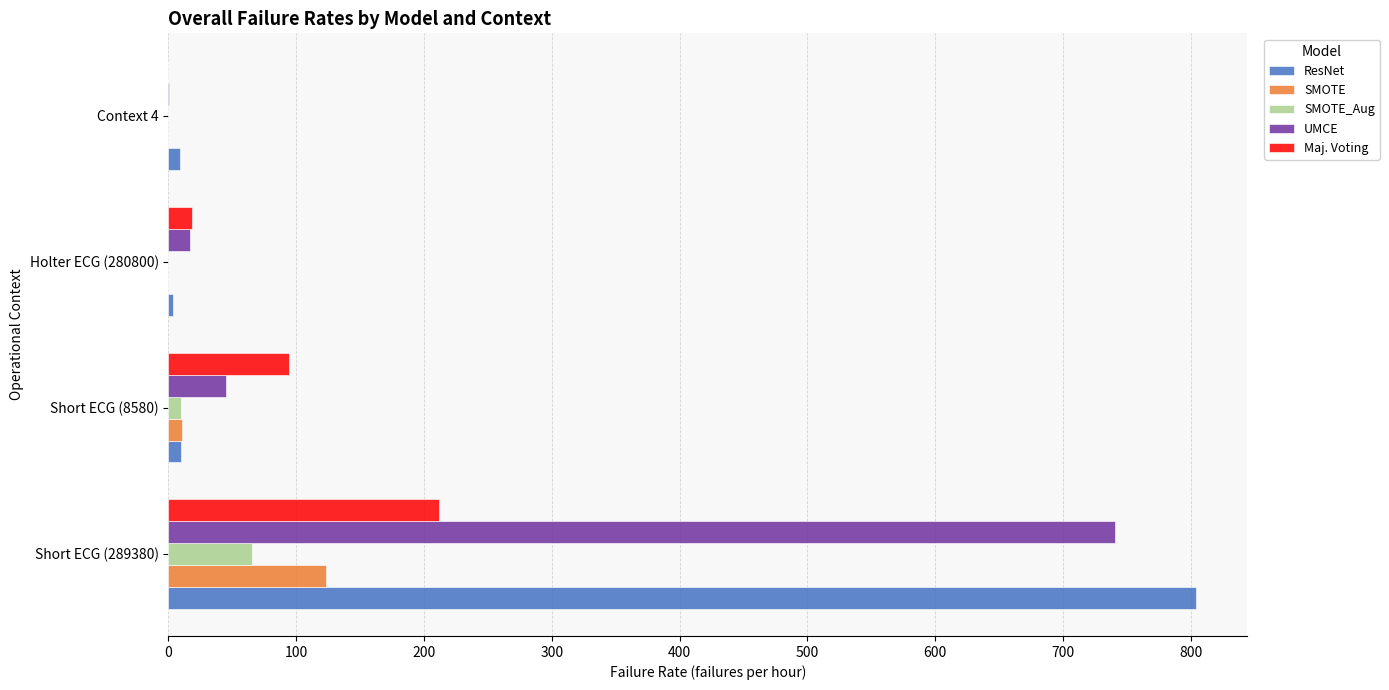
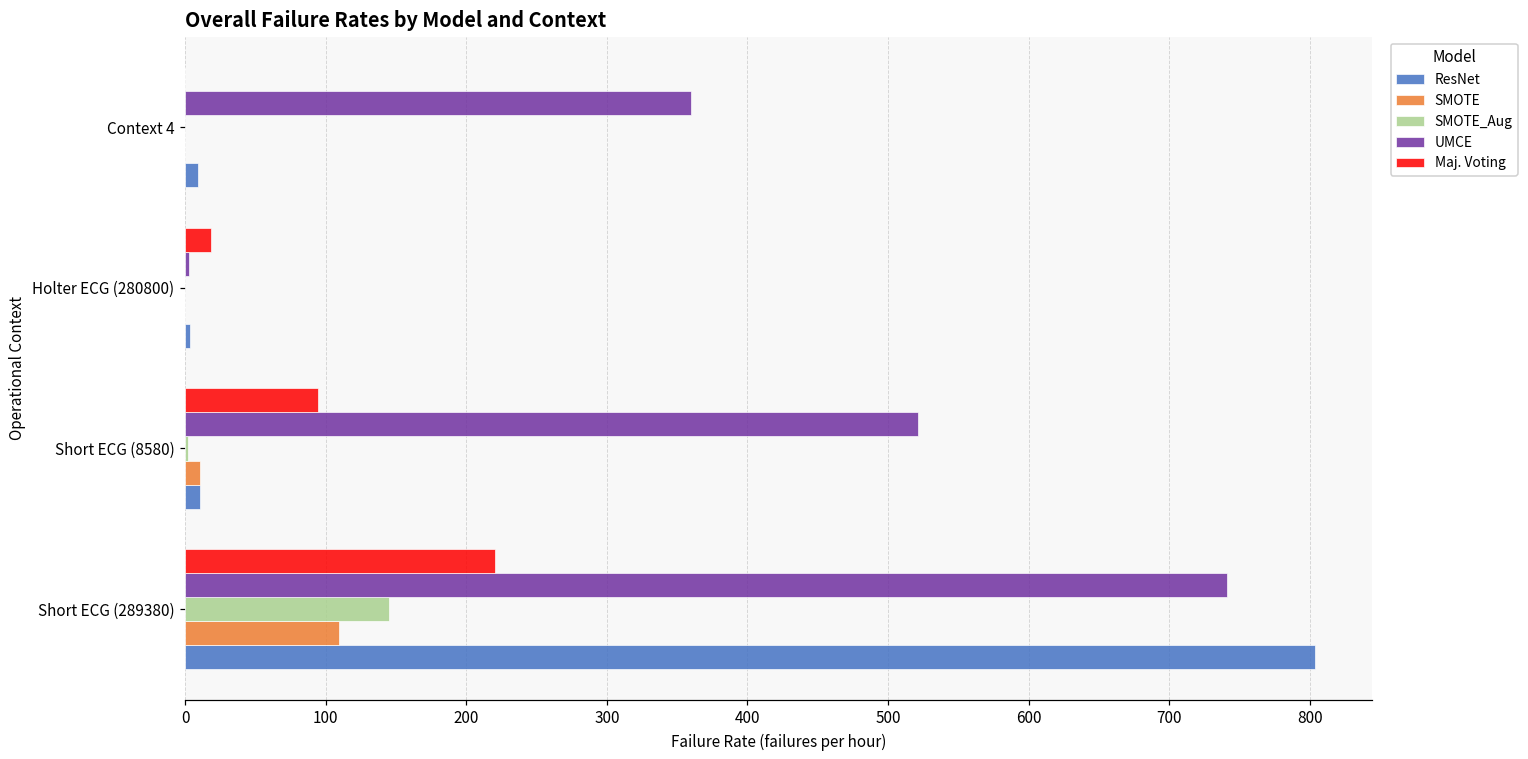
UMCE, Context 4: 0 -> 360
UMCE, Holter ECG (280800): 17 -> 3
UMCE, Short ECG (8580): 45 -> 521
SMOTE_Aug, Short ECG (8580): 10 -> 2
Maj. Voting, Short ECG (289380): 212 -> 220
SMOTE_Aug, Short ECG (289380): 66 -> 145
SMOTE, Short ECG (289380): 124 -> 109
